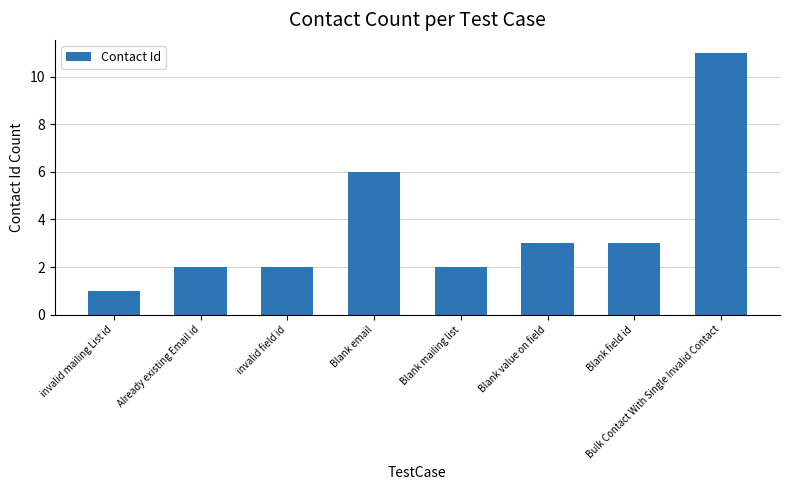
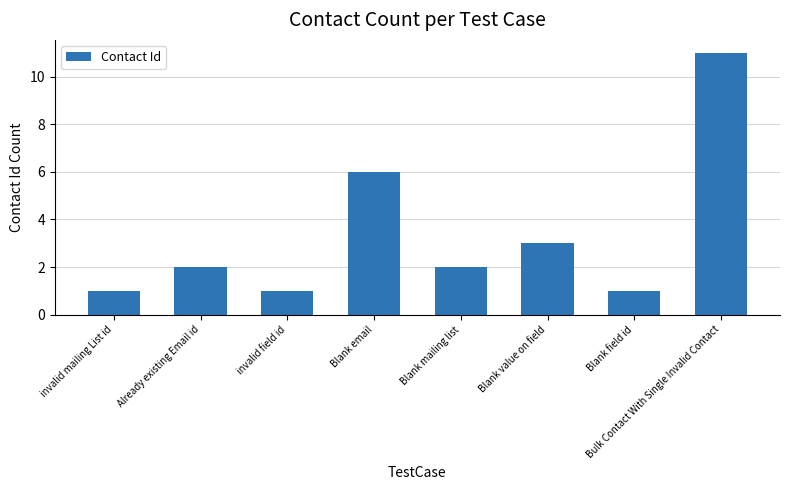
invalid field id: 2 -> 1
Blank field id: 3 -> 1
